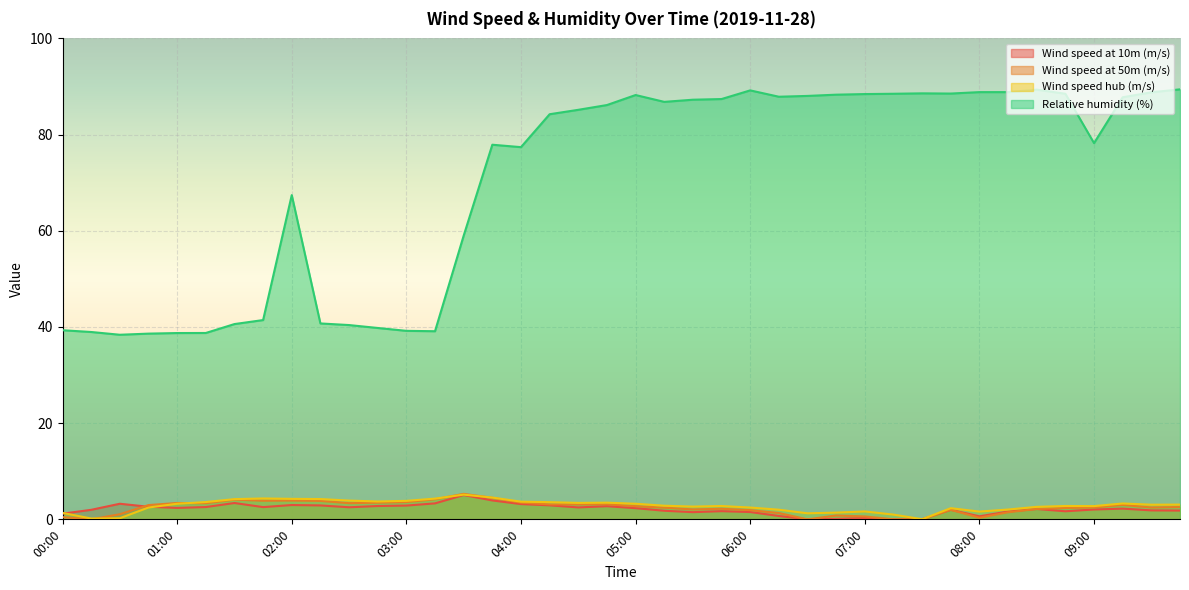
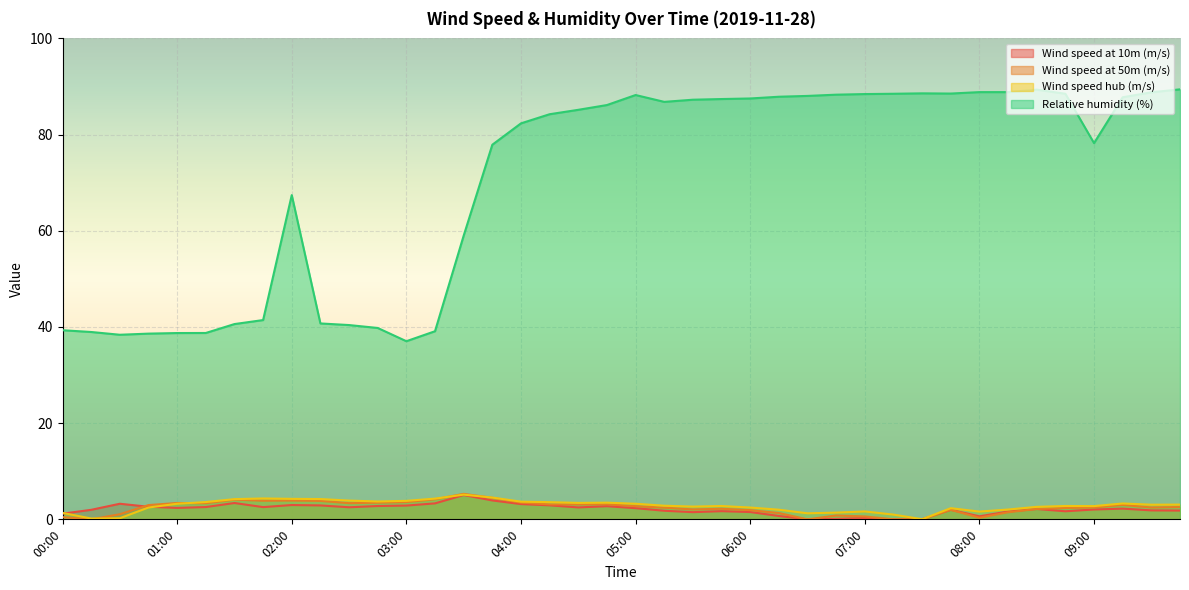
Relative humidity (%), 03:00: 39 -> 37
Relative humidity (%), 04:00: 77 -> 82
Relative humidity (%), 06:00: 89 -> 88
